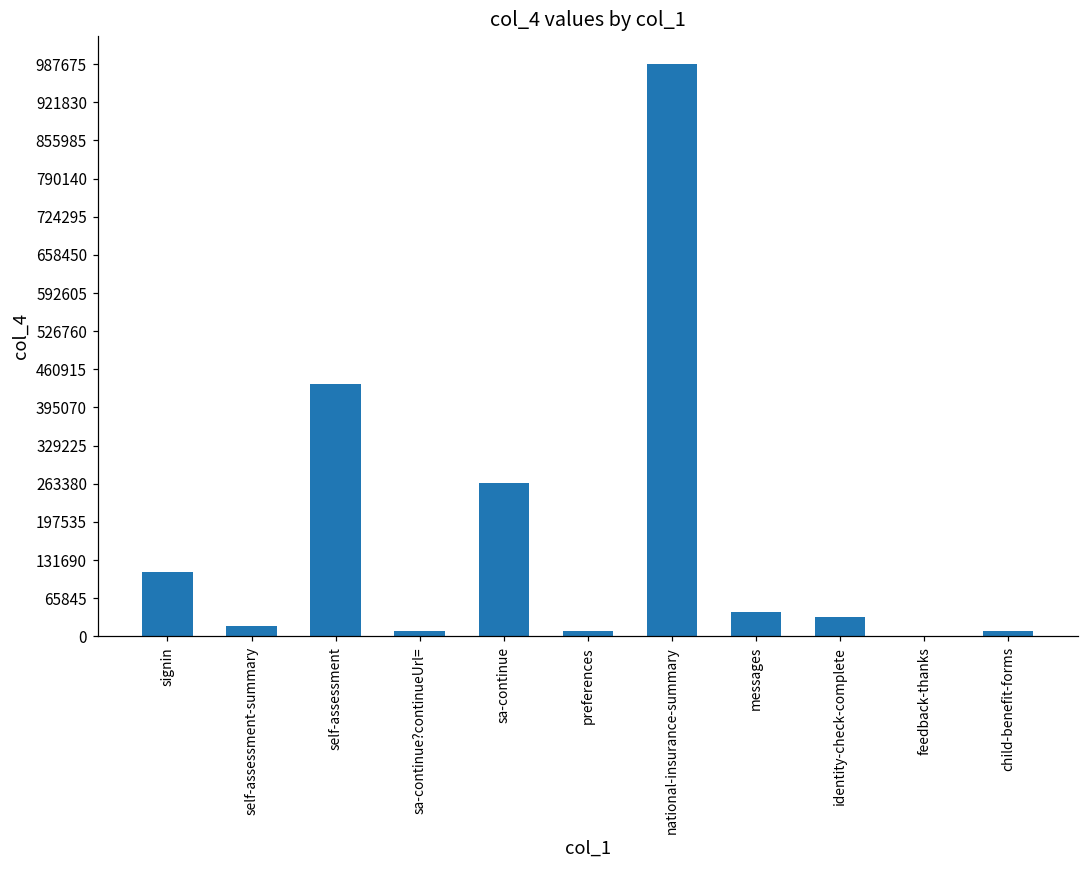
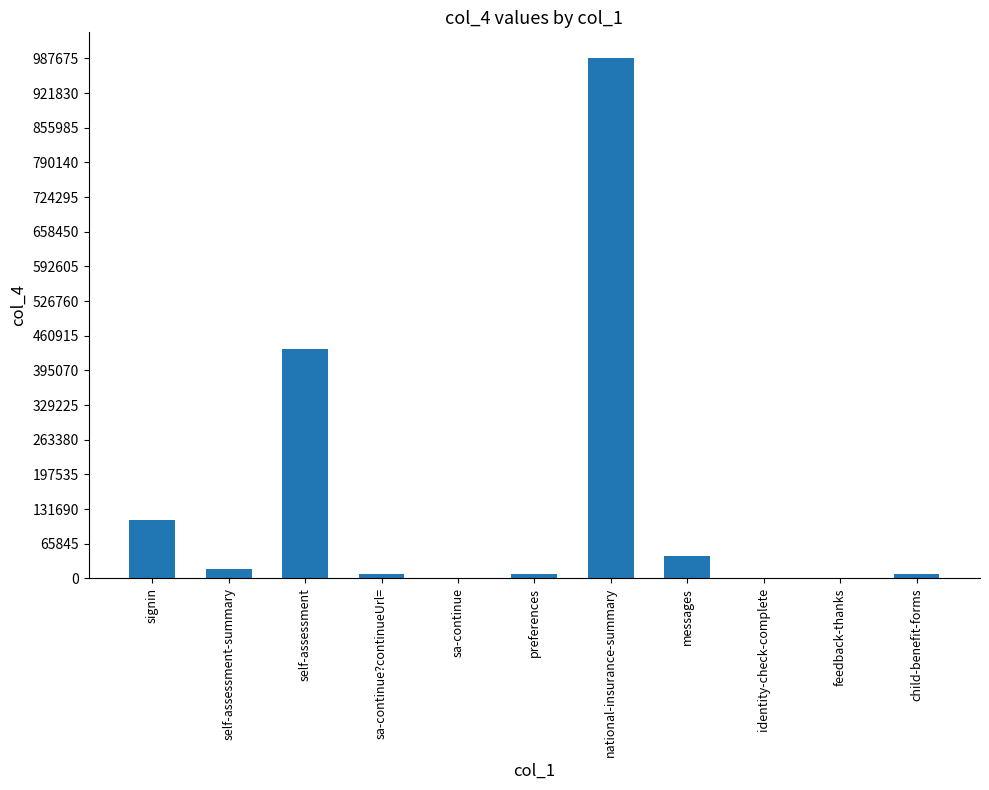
sa-continue: 260000 -> 0
identity-check-complete: 30000 -> 0
